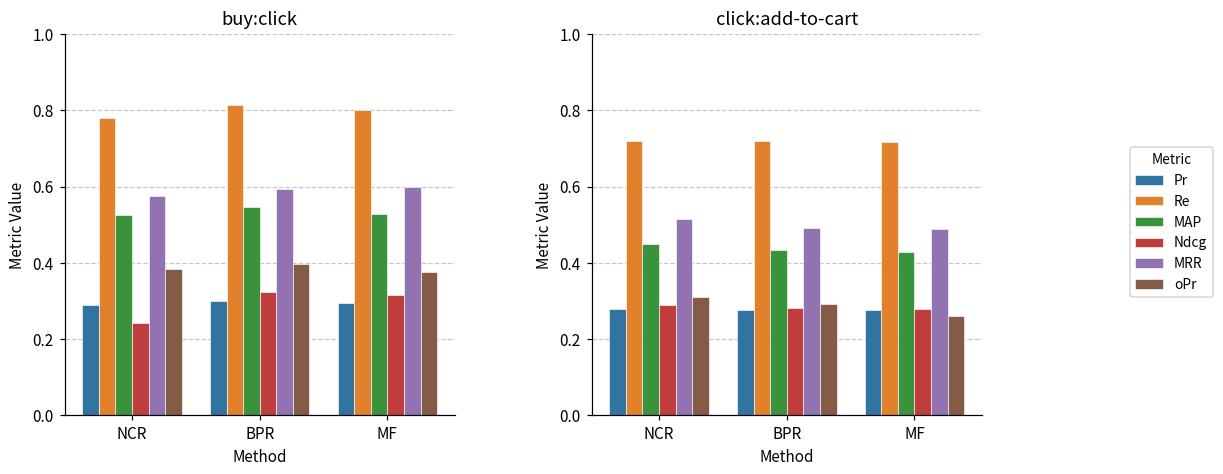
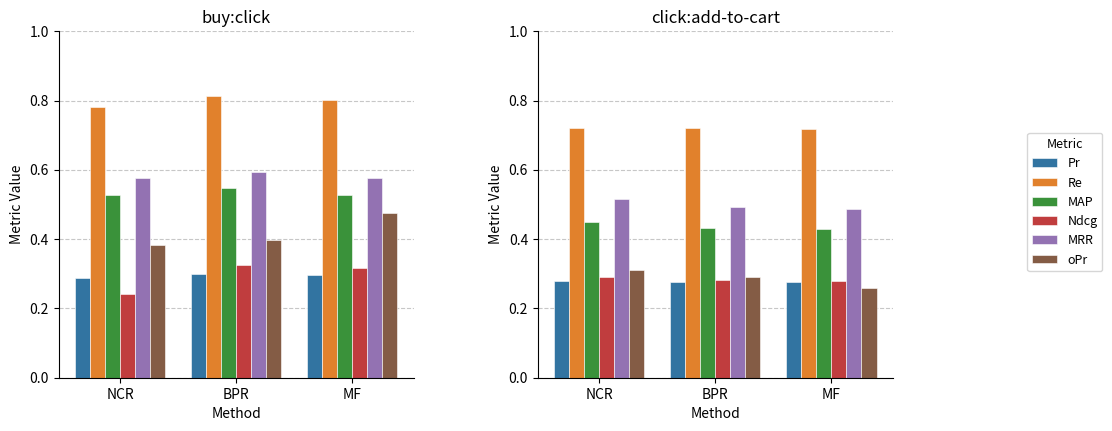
buy:click, MRR, MF: 0.60 -> 0.58
buy:click, oPr, MF: 0.38 -> 0.48
